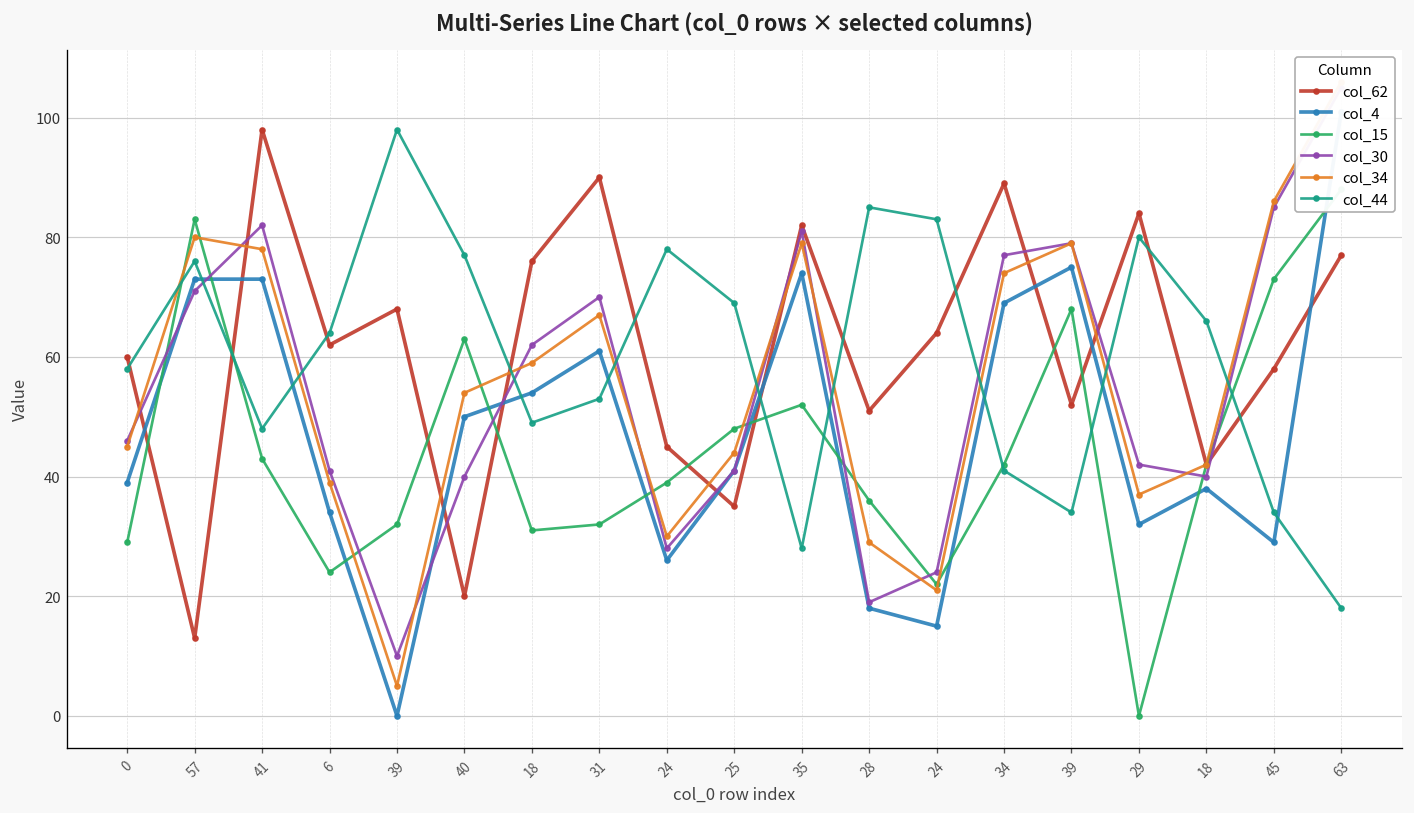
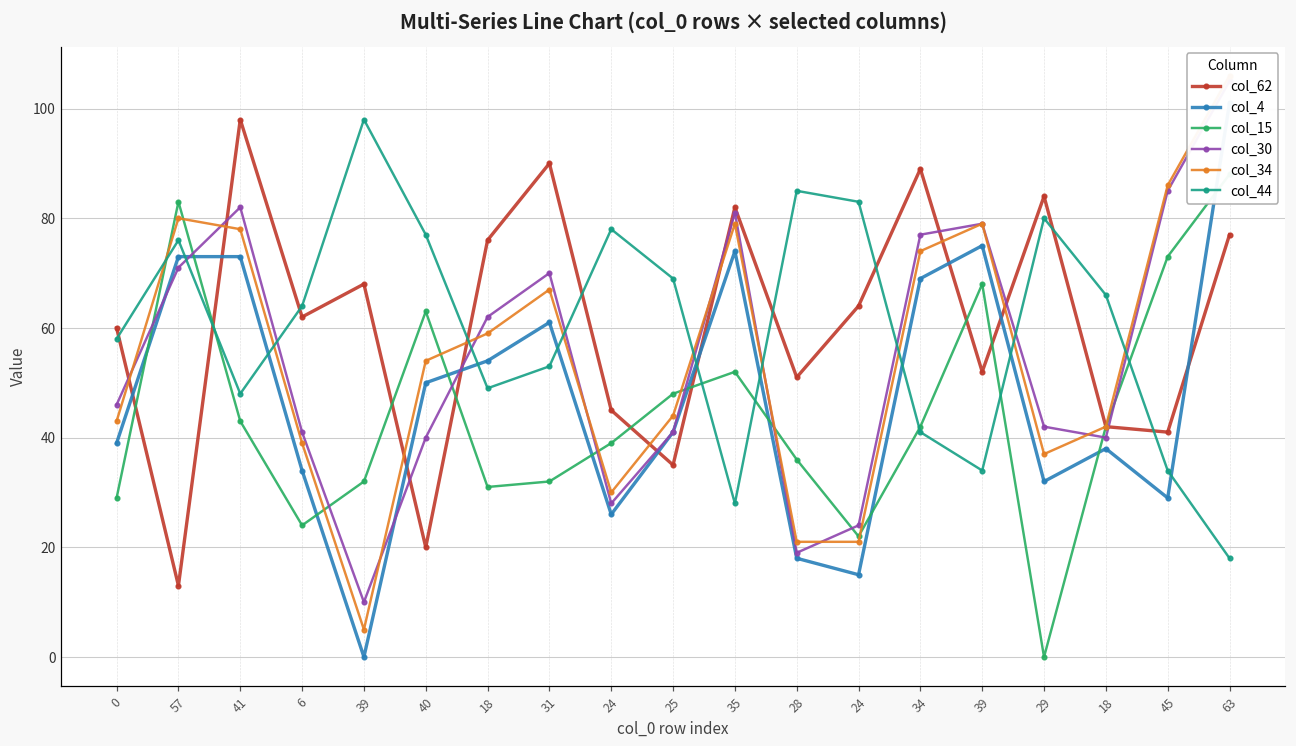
col_34, 0: 45 -> 43
col_34, 28: 29 -> 21
col_62, 45: 58 -> 41
